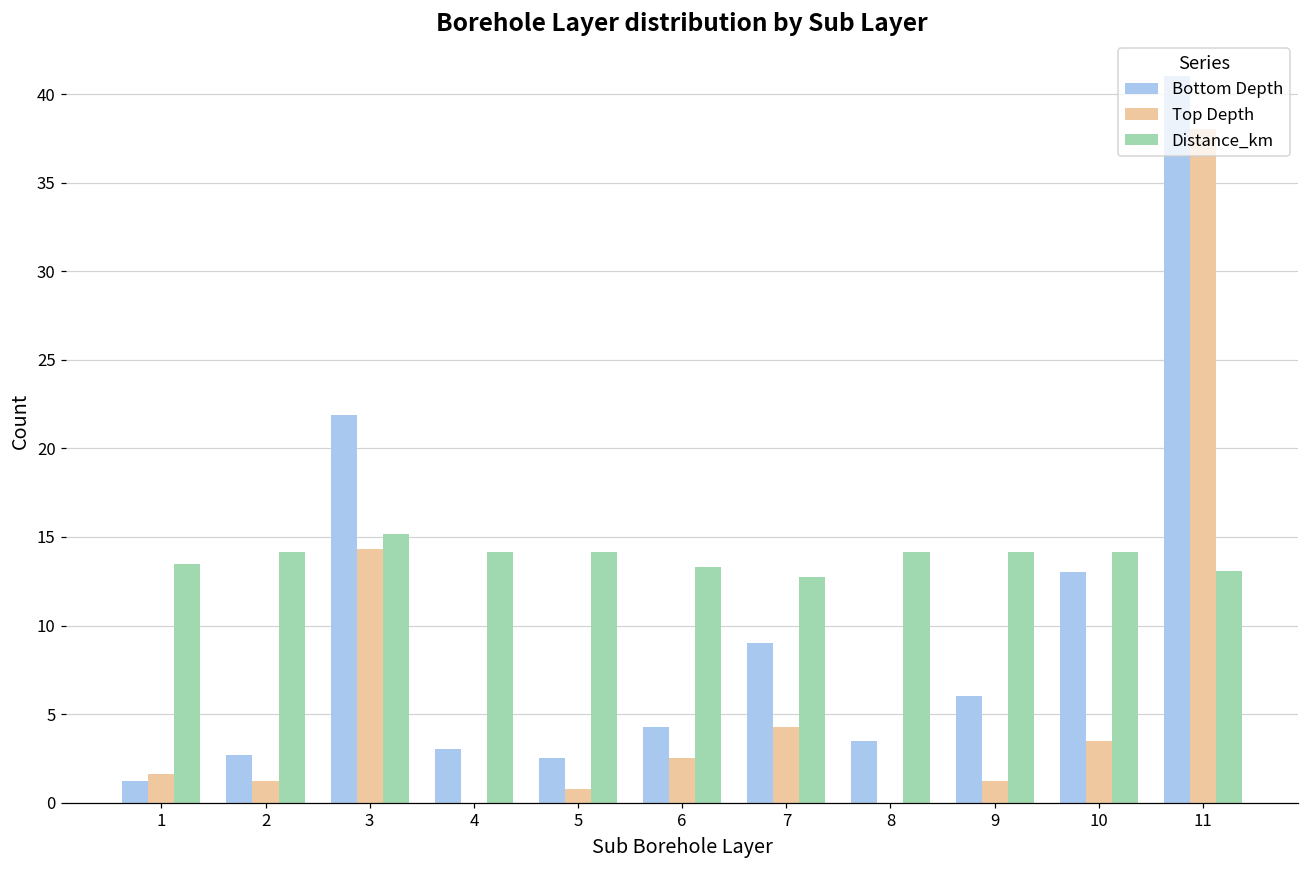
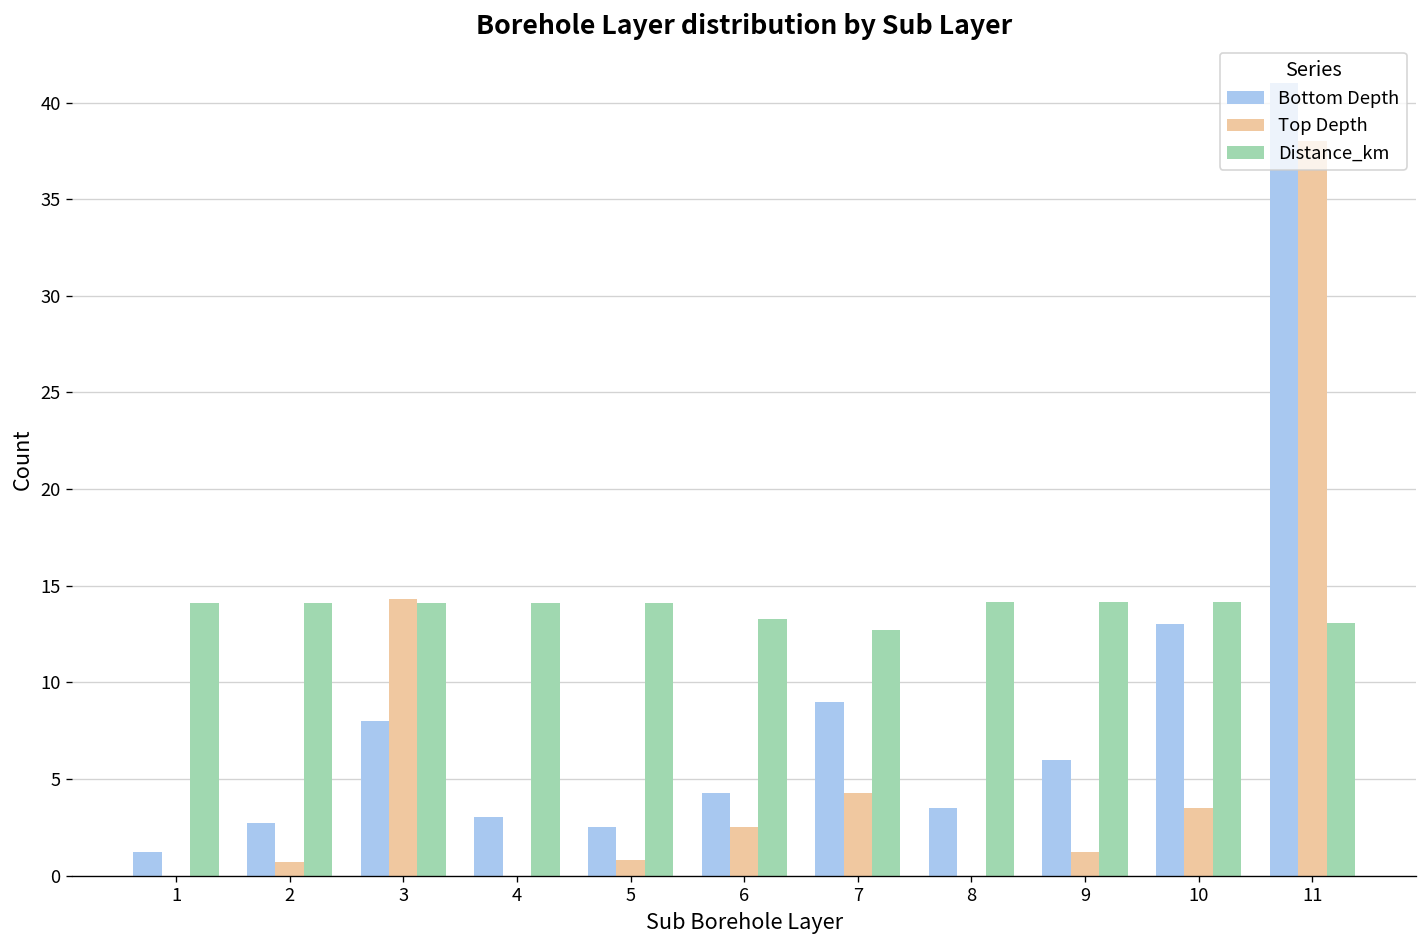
Top Depth, 1: 1.6 -> 0.0
Distance_km, 1: 13.5 -> 14.1
Top Depth, 2: 1.2 -> 0.7
Bottom Depth, 3: 21.9 -> 8.0
Distance_km, 3: 15.2 -> 14.1
